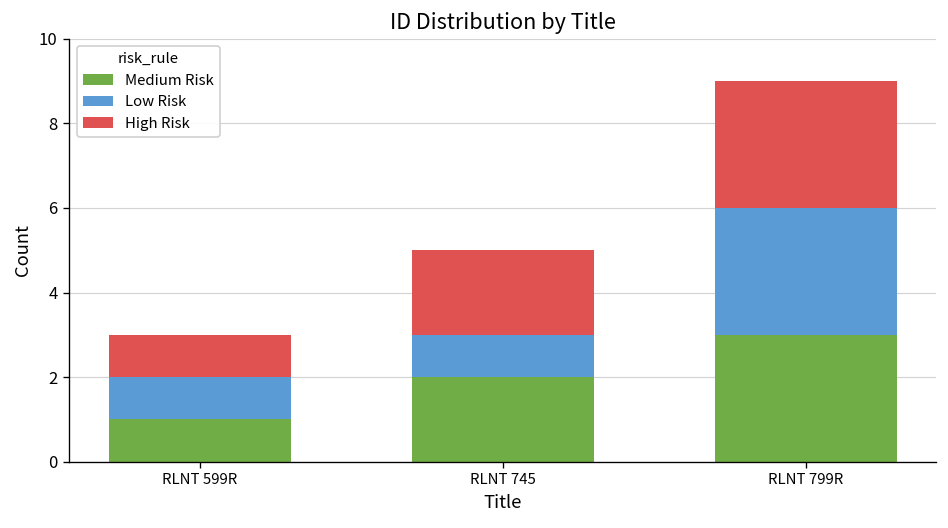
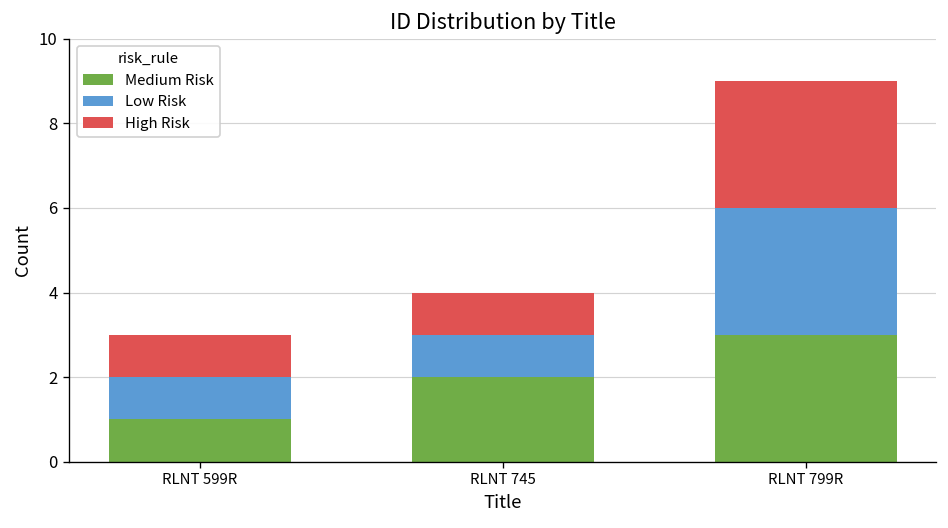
High Risk, RLNT 745: 2 -> 1
